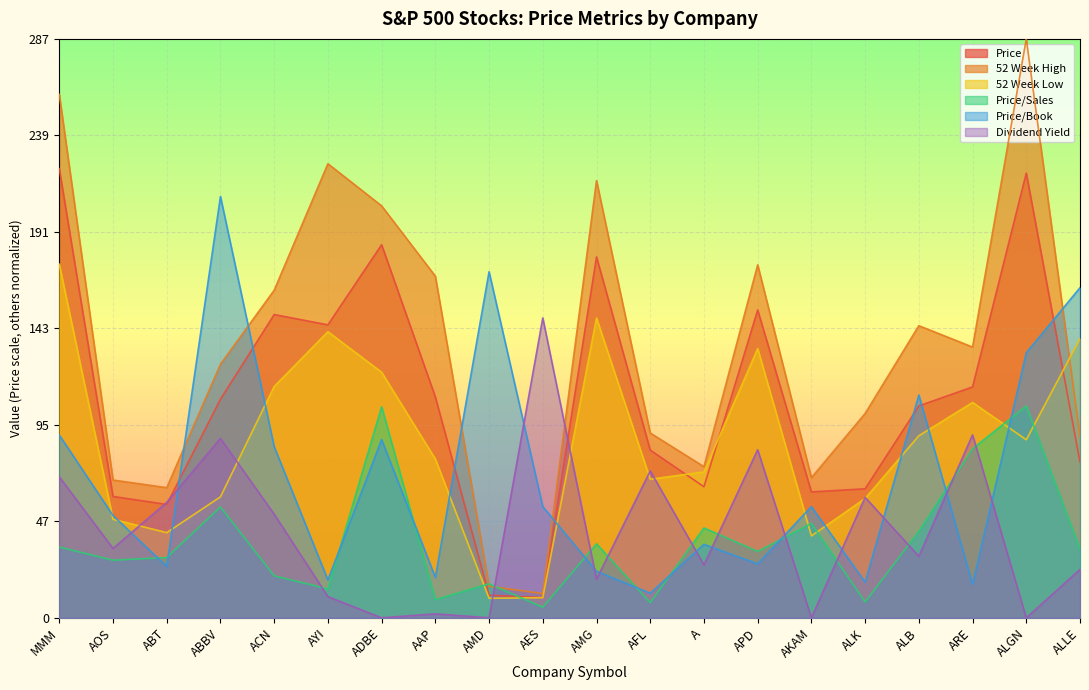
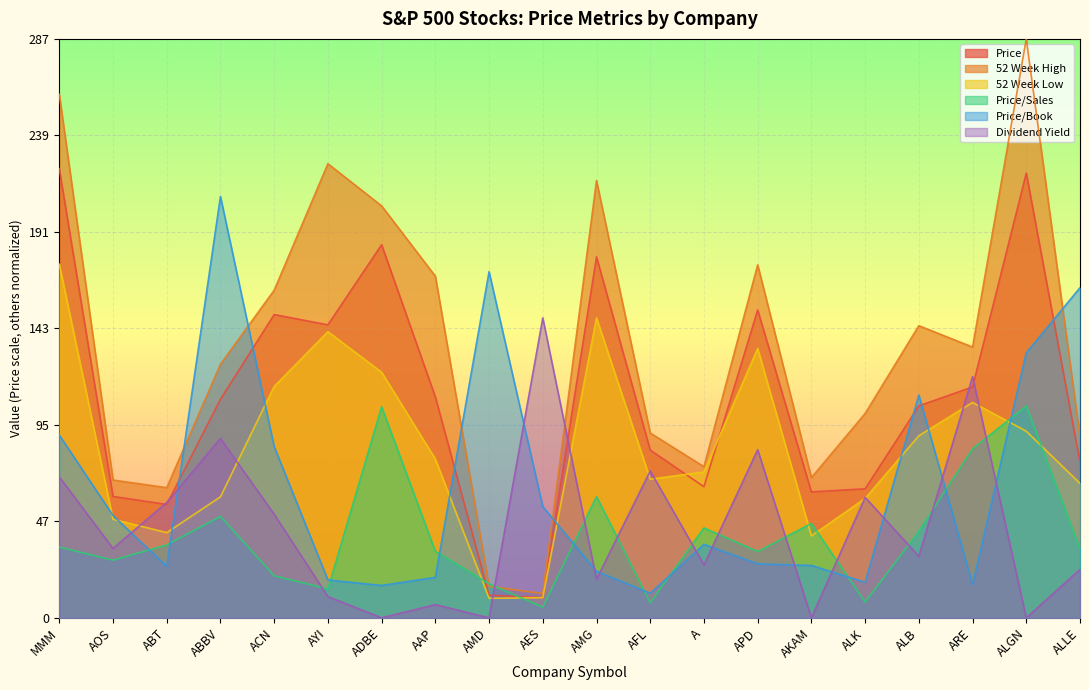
Price/Sales, ABT: 30 -> 36
Price/Sales, ABBV: 55 -> 50
Price/Book, ADBE: 88 -> 16
Price/Sales, AAP: 9 -> 33
Dividend Yield, AAP: 2 -> 7
Price/Sales, AMG: 37 -> 60
Price/Book, AKAM: 55 -> 26
Dividend Yield, ARE: 91 -> 120
52 Week Low, ALGN: 88 -> 93
52 Week Low, ALLE: 138 -> 67
